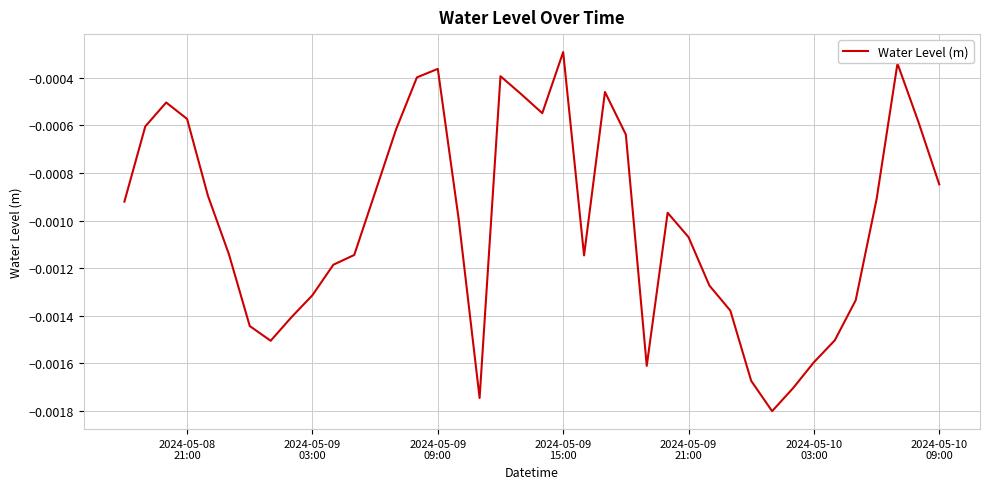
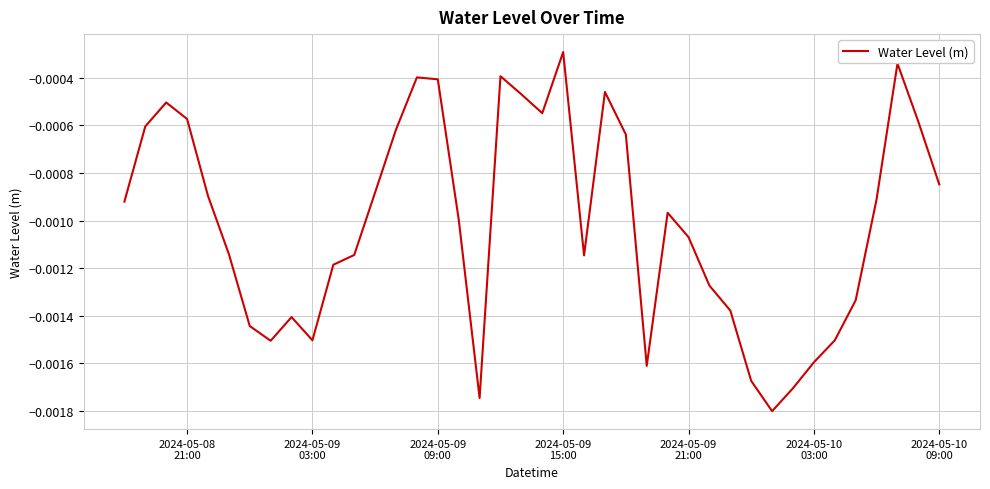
2024-05-09 03:00: -0.00131 -> -0.00150
2024-05-09 09:00: -0.00036 -> -0.00041
